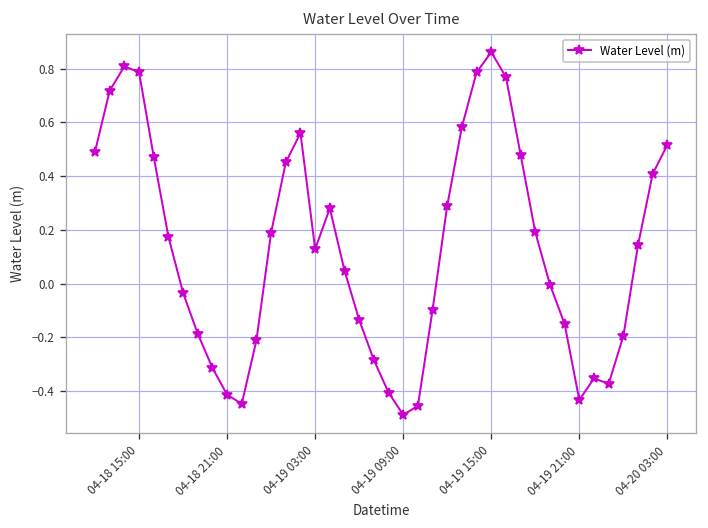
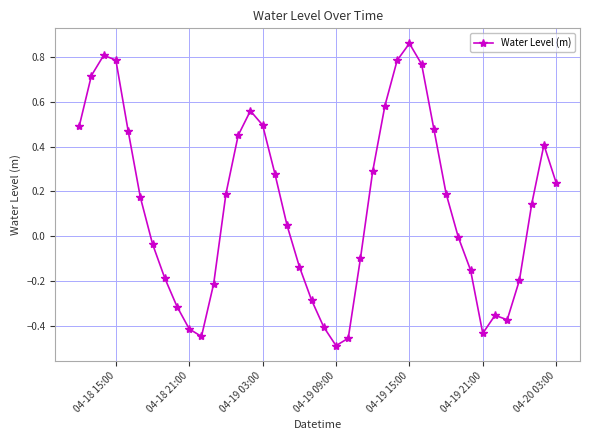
04-19 03:00: 0.13 -> 0.50
04-20 03:00: 0.52 -> 0.24
